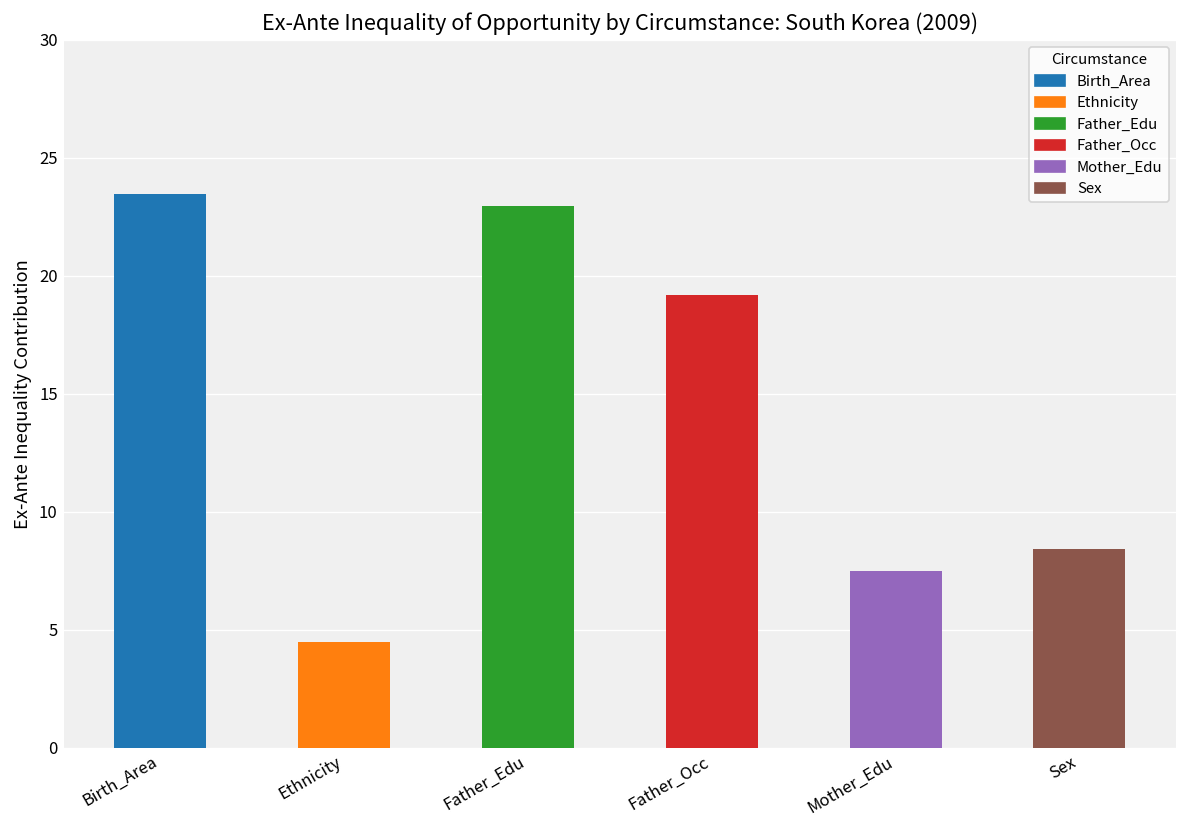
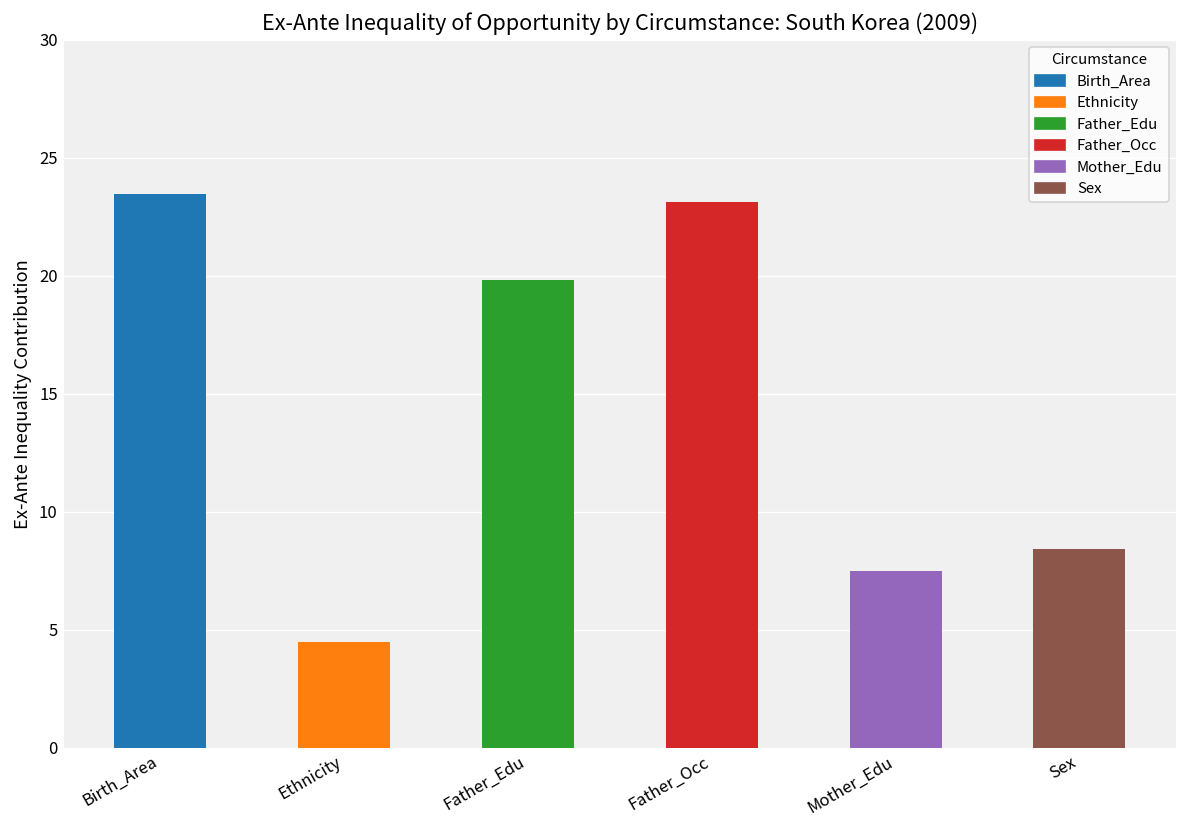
Father_Edu: 23.0 -> 19.8
Father_Occ: 19.2 -> 23.1
